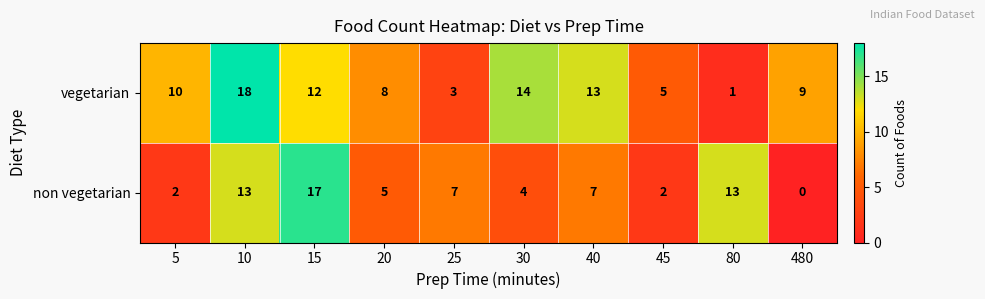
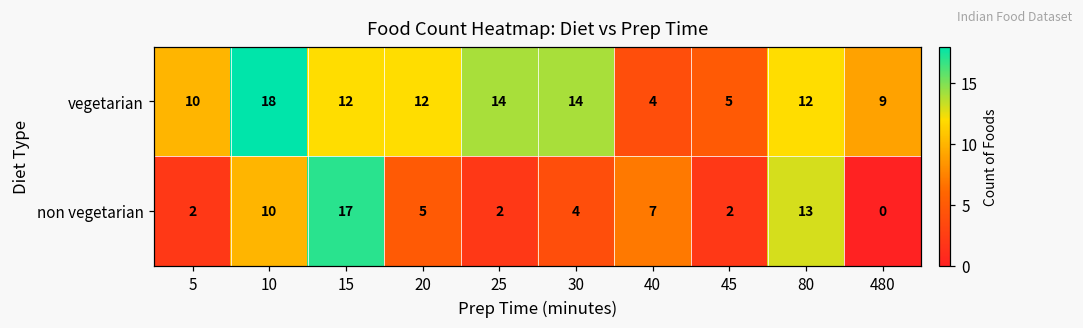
vegetarian, 20: 8 -> 12
vegetarian, 25: 3 -> 14
vegetarian, 40: 13 -> 4
vegetarian, 80: 1 -> 12
non vegetarian, 10: 13 -> 10
non vegetarian, 25: 7 -> 2
